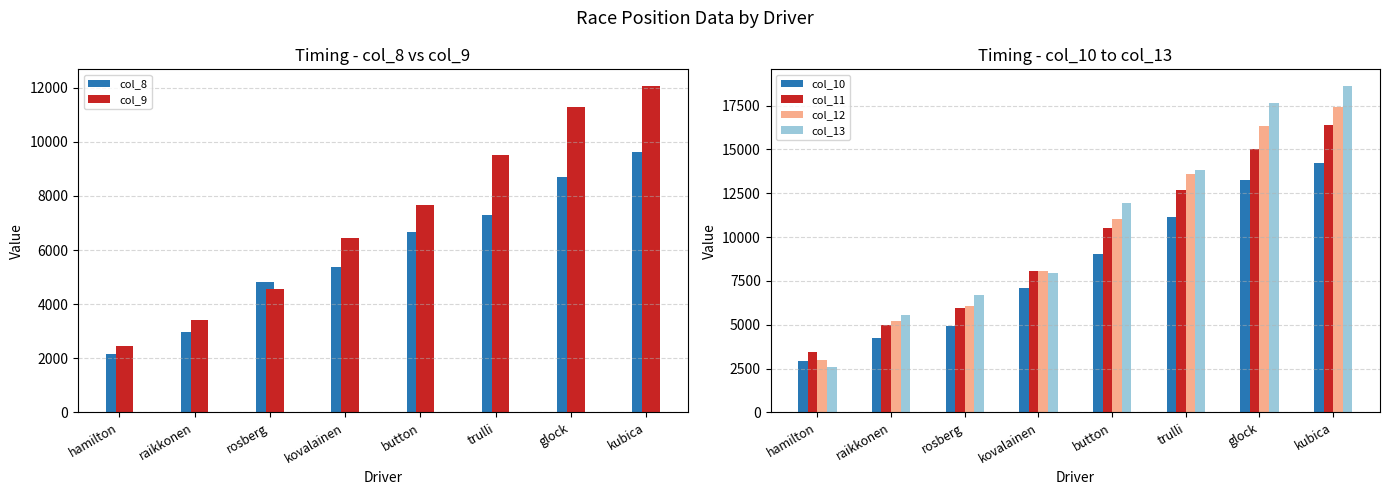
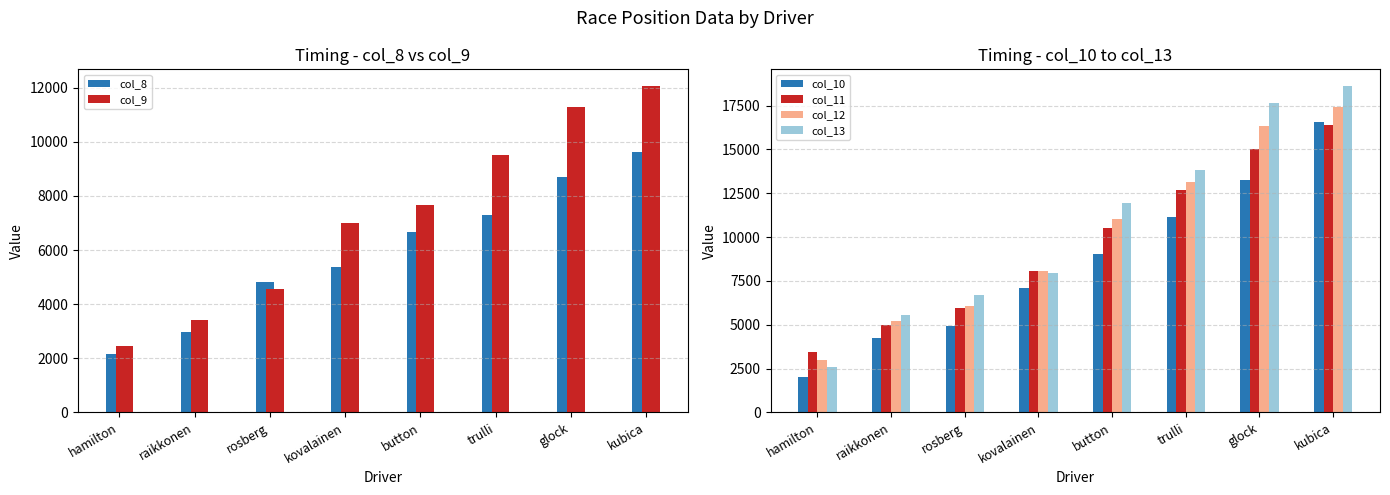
Timing - col_8 vs col_9, col_9, kovalainen: 6400 -> 7000
Timing - col_10 to col_13, col_10, hamilton: 2900 -> 2000
Timing - col_10 to col_13, col_12, trulli: 13600 -> 13100
Timing - col_10 to col_13, col_10, kubica: 14200 -> 16500
